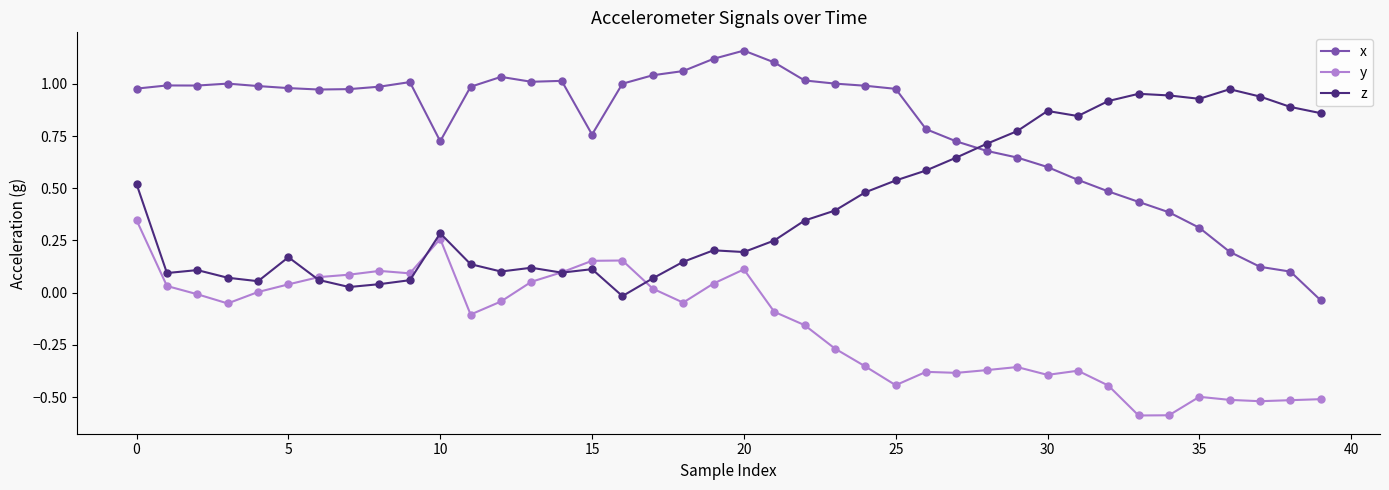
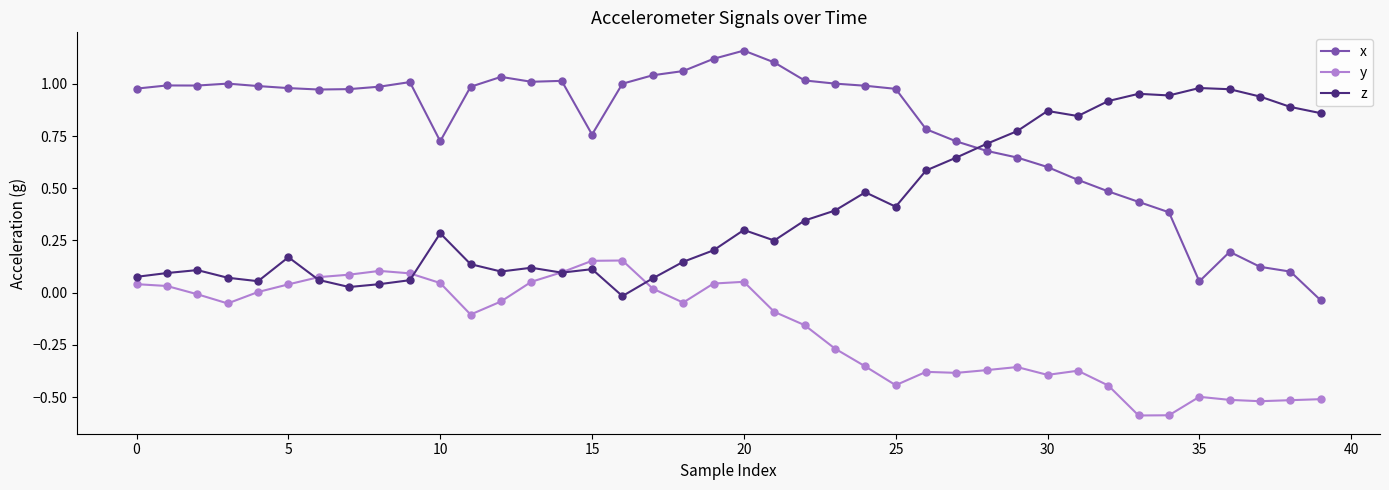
y, 0: 0.35 -> 0.04
z, 0: 0.52 -> 0.08
y, 10: 0.26 -> 0.05
y, 20: 0.11 -> 0.05
z, 20: 0.19 -> 0.30
z, 25: 0.54 -> 0.41
x, 35: 0.31 -> 0.05
z, 35: 0.93 -> 0.98
